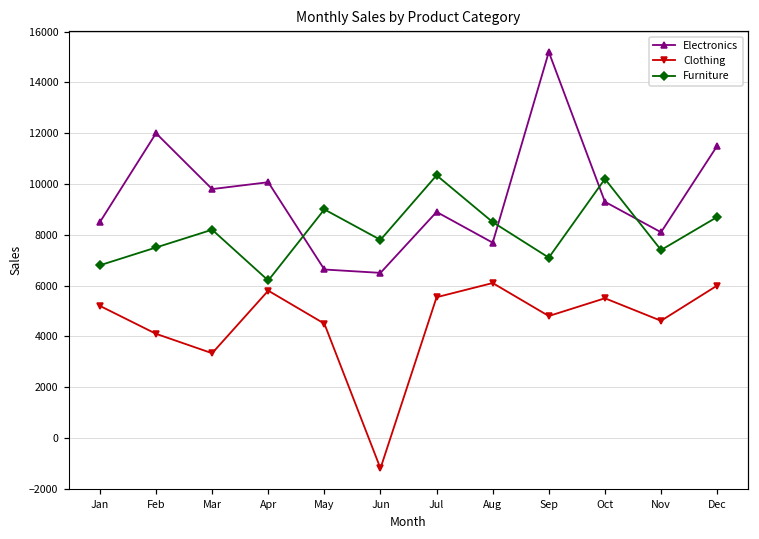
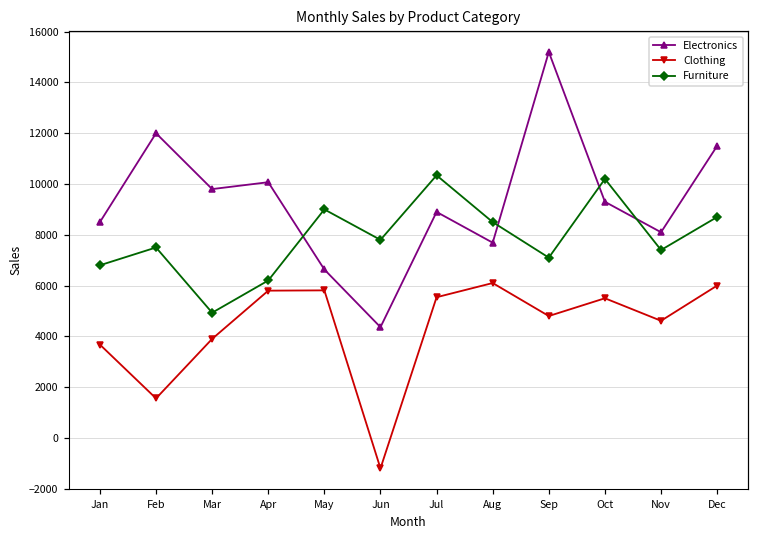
Clothing, Jan: 5200 -> 3700
Clothing, Feb: 4100 -> 1600
Clothing, Mar: 3300 -> 3900
Furniture, Mar: 8200 -> 4900
Clothing, May: 4500 -> 5800
Electronics, Jun: 6500 -> 4400
